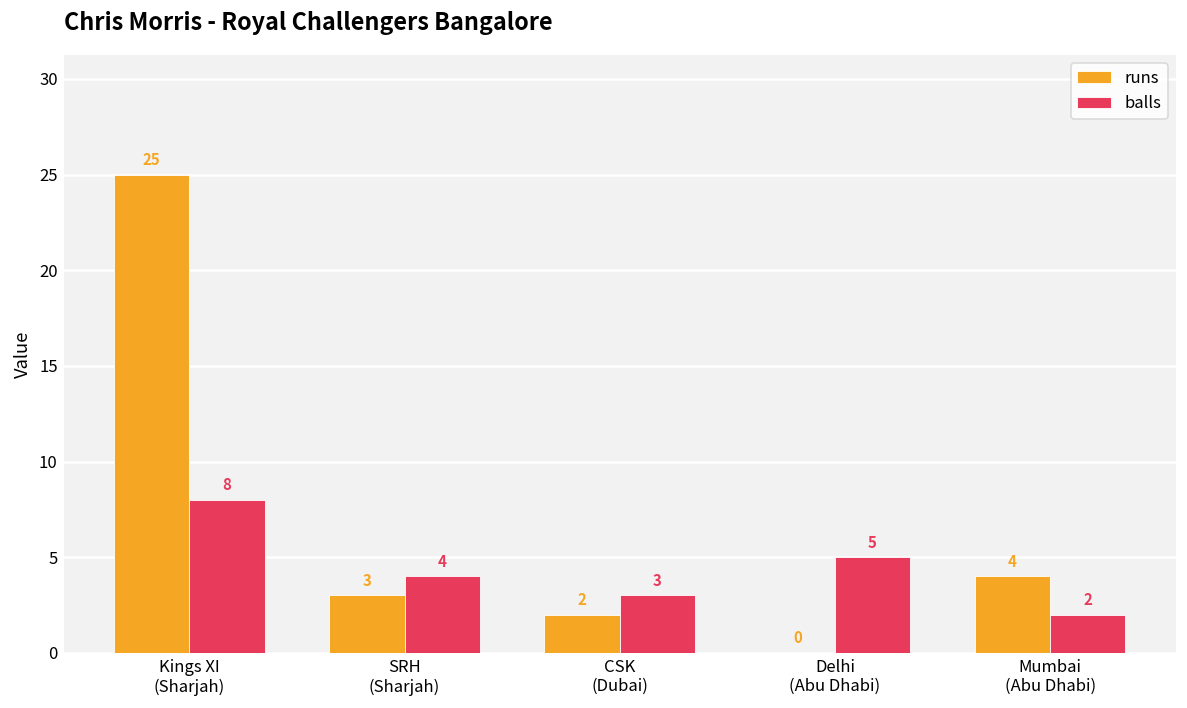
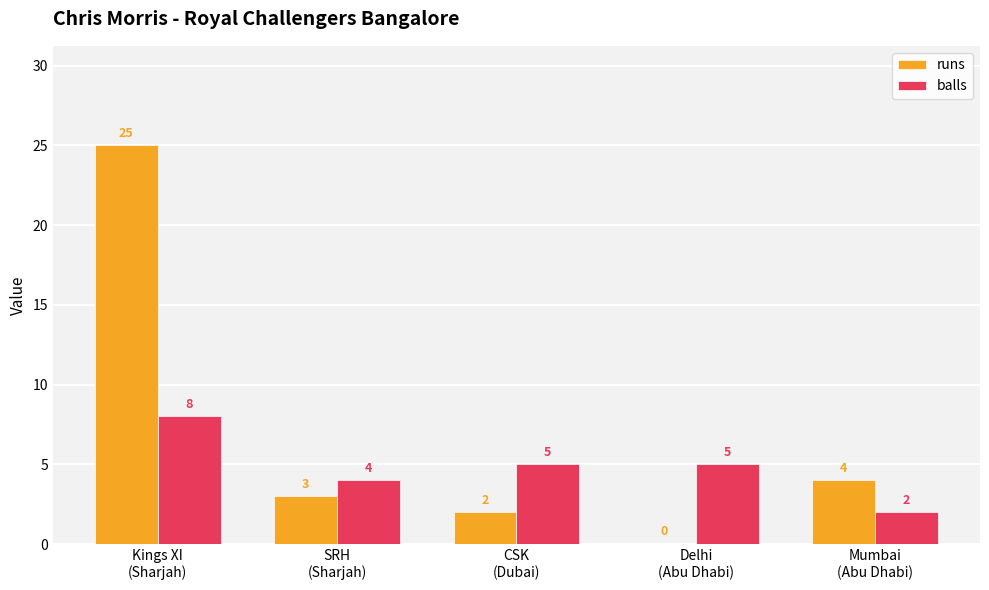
balls, CSK (Dubai): 3 -> 5
